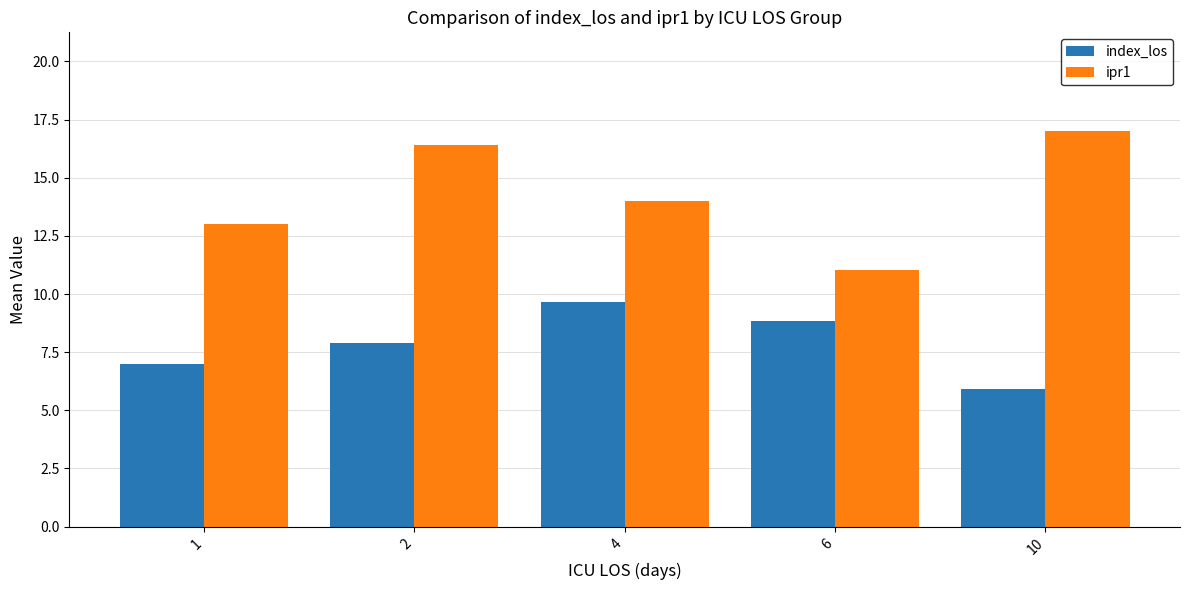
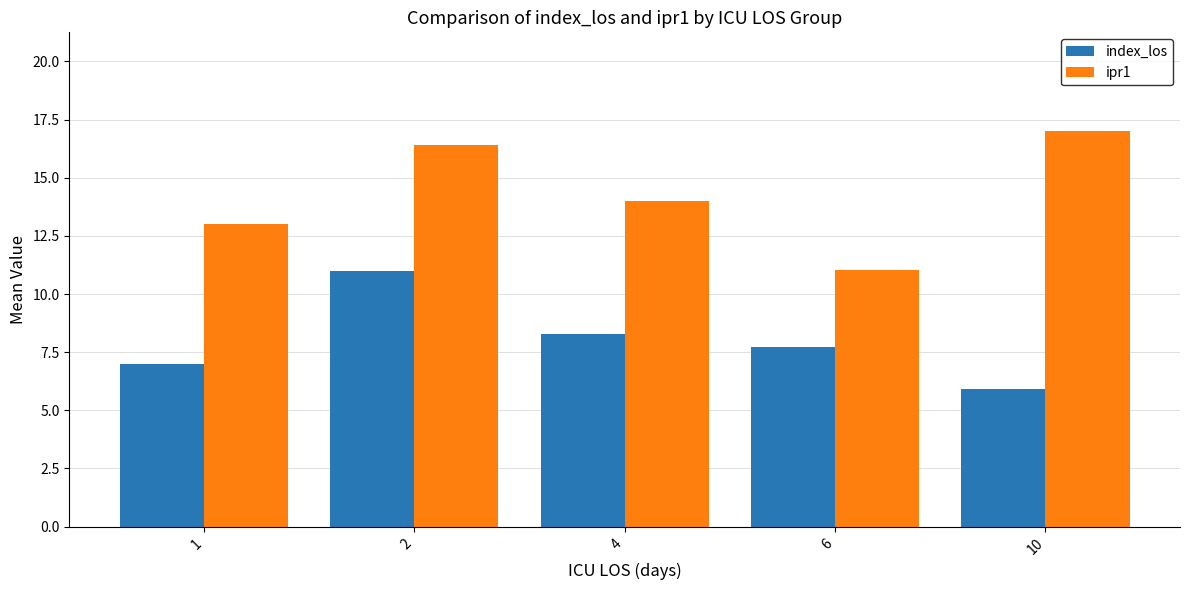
index_los, 2: 7.9 -> 11.0
index_los, 4: 9.7 -> 8.3
index_los, 6: 8.8 -> 7.7
